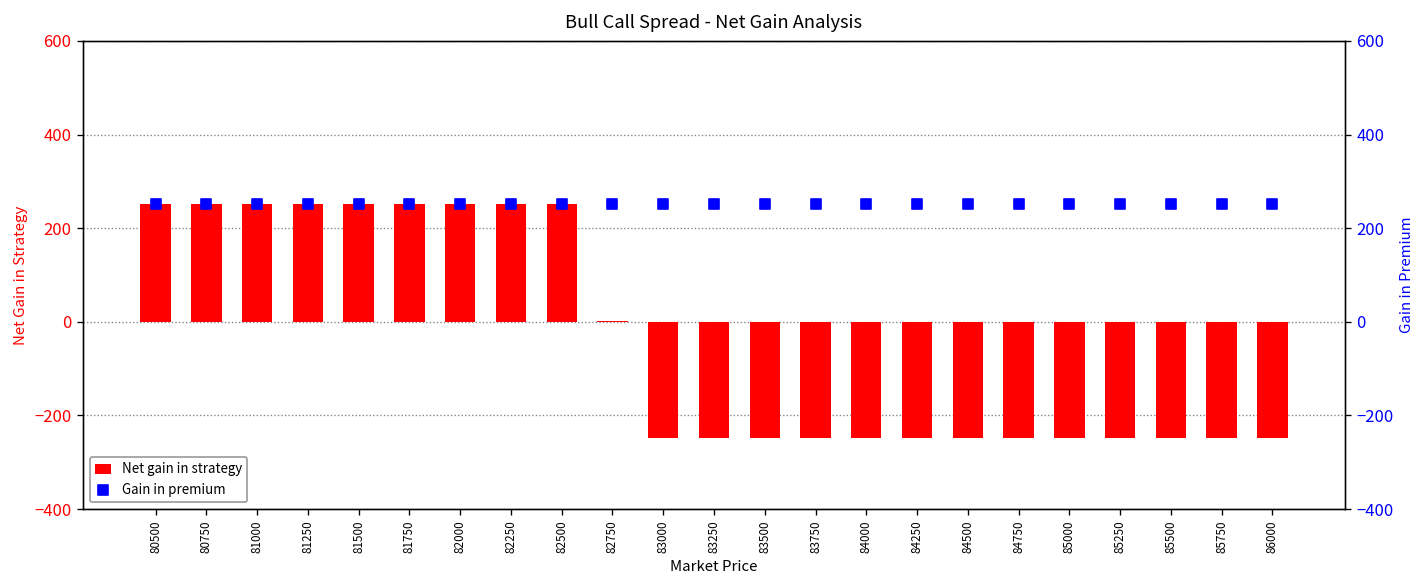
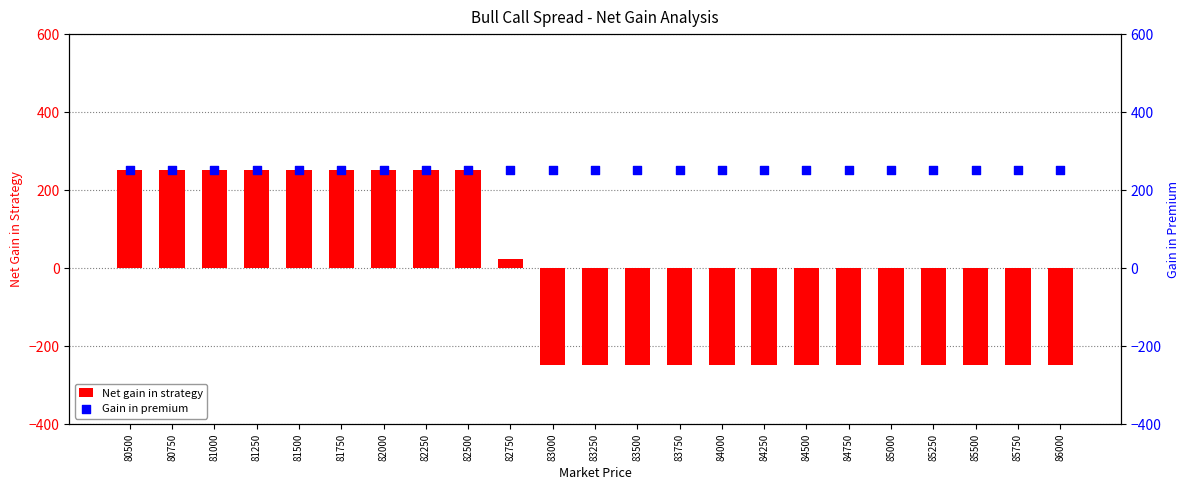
Net gain in strategy, 82750: 0 -> 20
